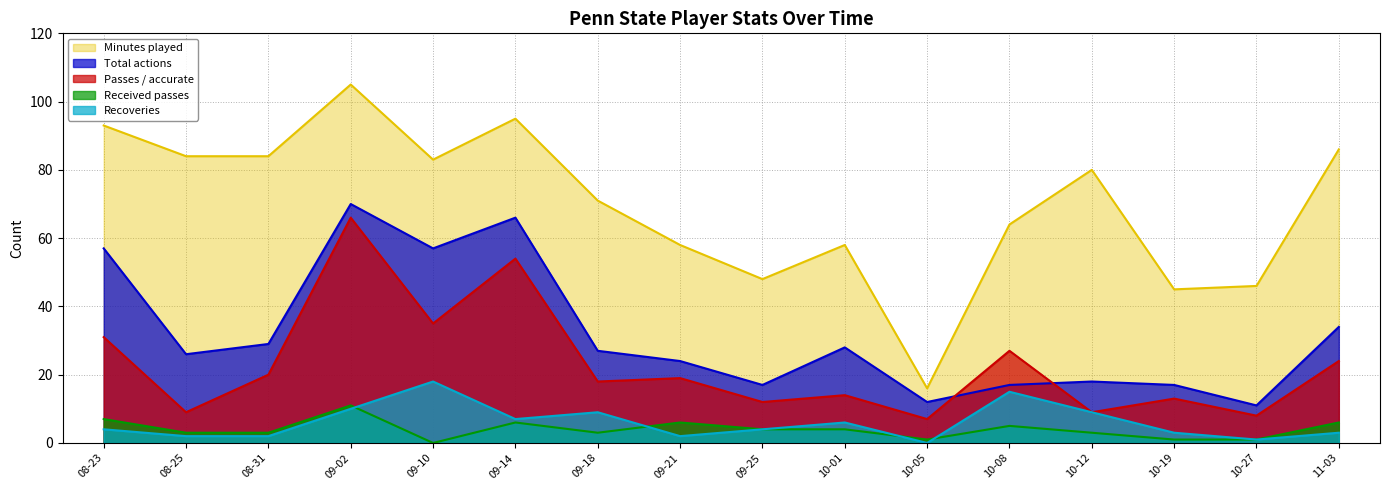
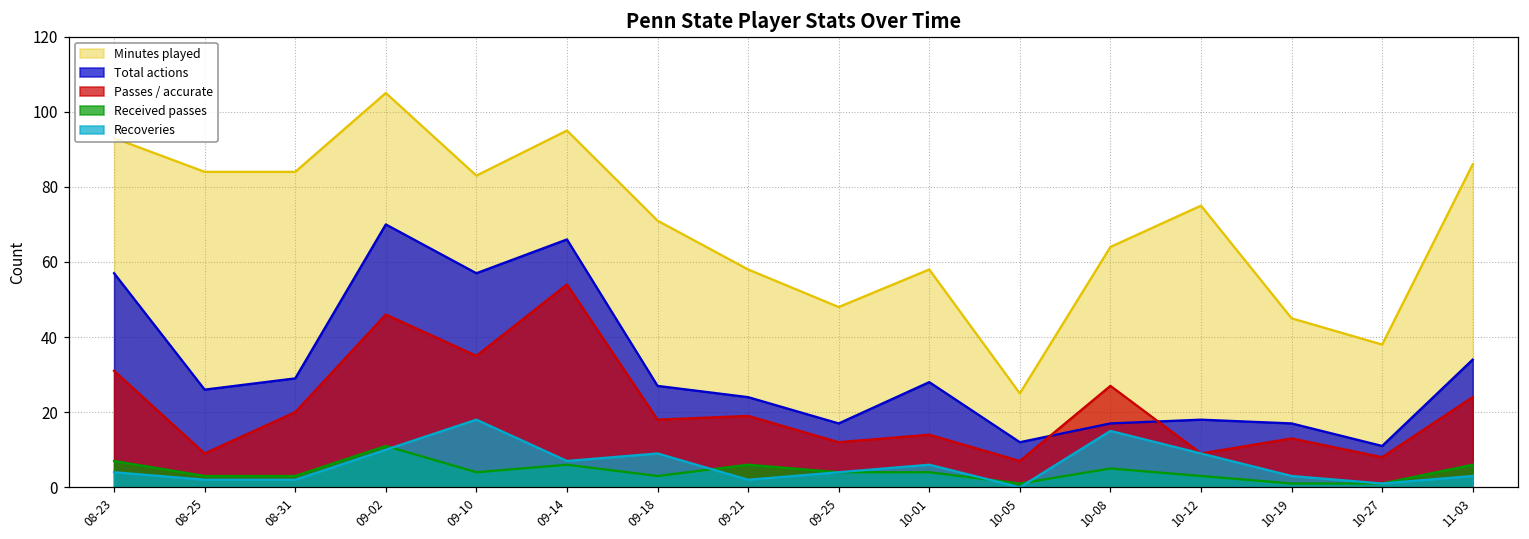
Passes / accurate, 09-02: 66 -> 46
Received passes, 09-10: 0 -> 4
Minutes played, 10-05: 16 -> 25
Minutes played, 10-12: 80 -> 75
Minutes played, 10-27: 46 -> 38
